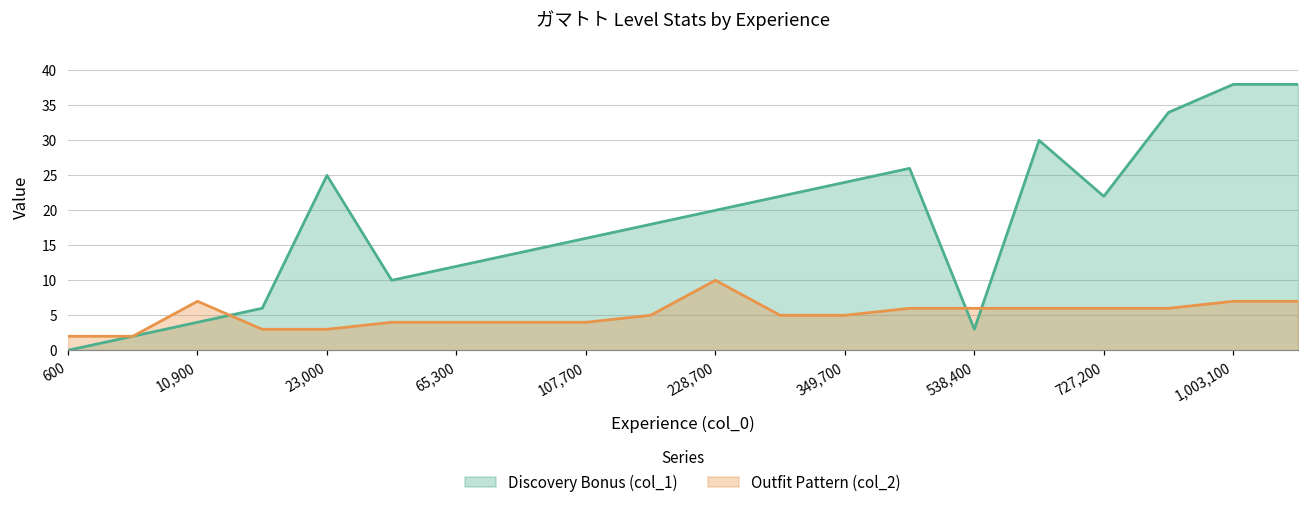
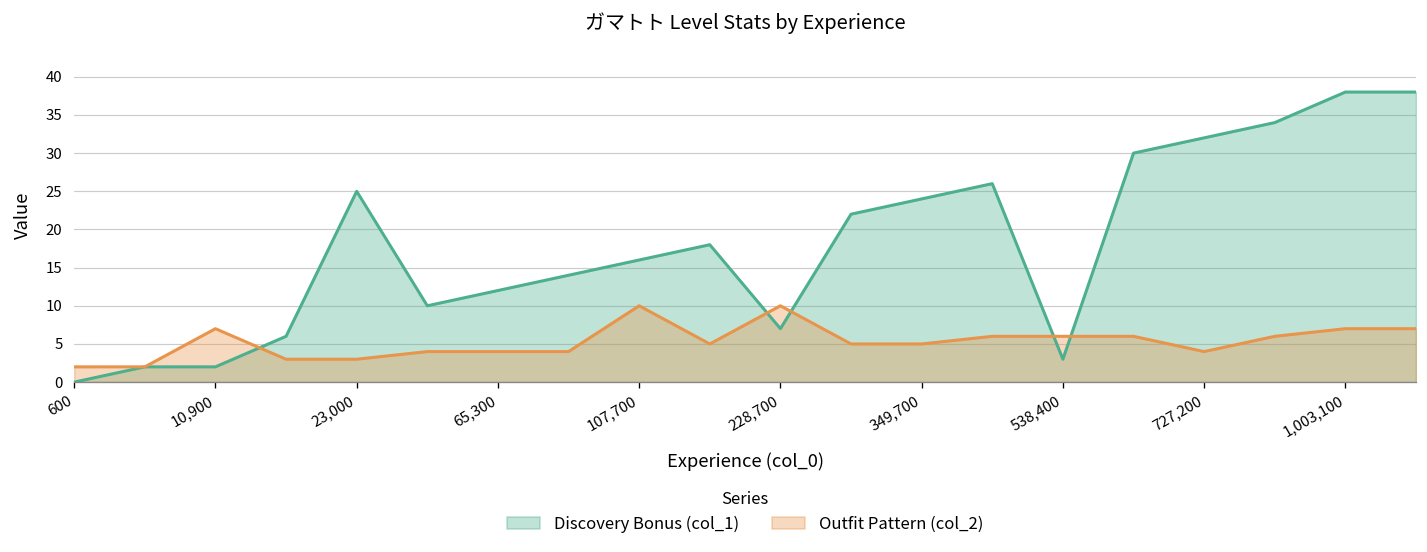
Discovery Bonus (col_1), 10,900: 4 -> 2
Outfit Pattern (col_2), 107,700: 4 -> 10
Discovery Bonus (col_1), 228,700: 20 -> 7
Discovery Bonus (col_1), 727,200: 22 -> 32
Outfit Pattern (col_2), 727,200: 6 -> 4
